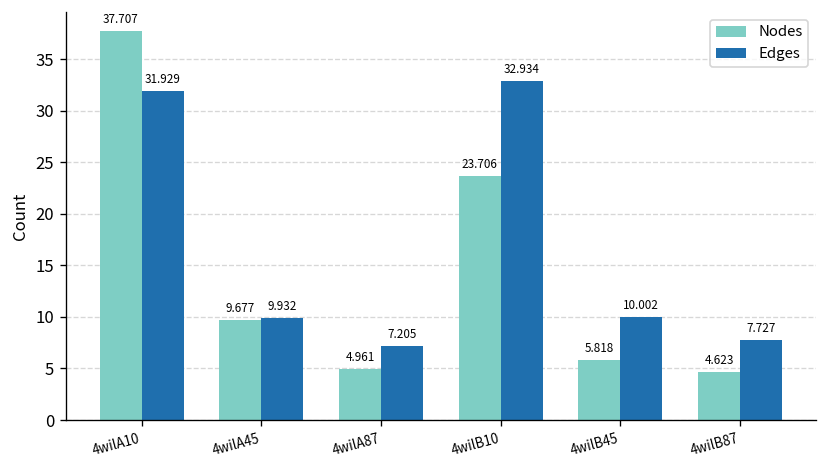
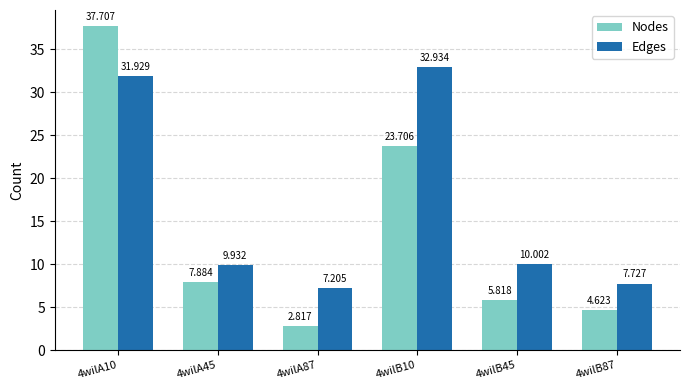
Nodes, 4wilA45: 9.677 -> 7.884
Nodes, 4wilA87: 4.961 -> 2.817
